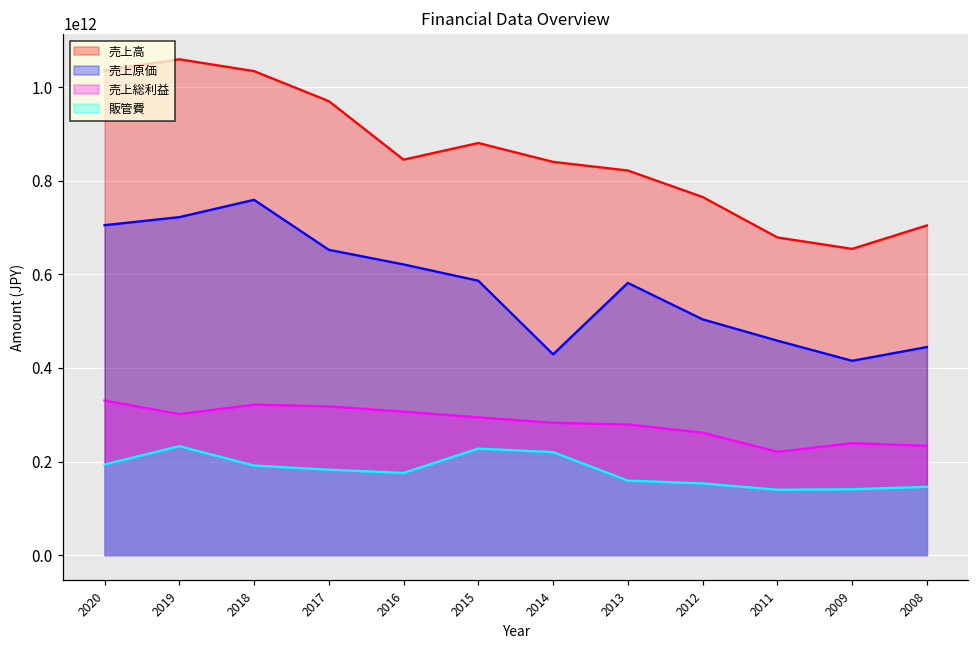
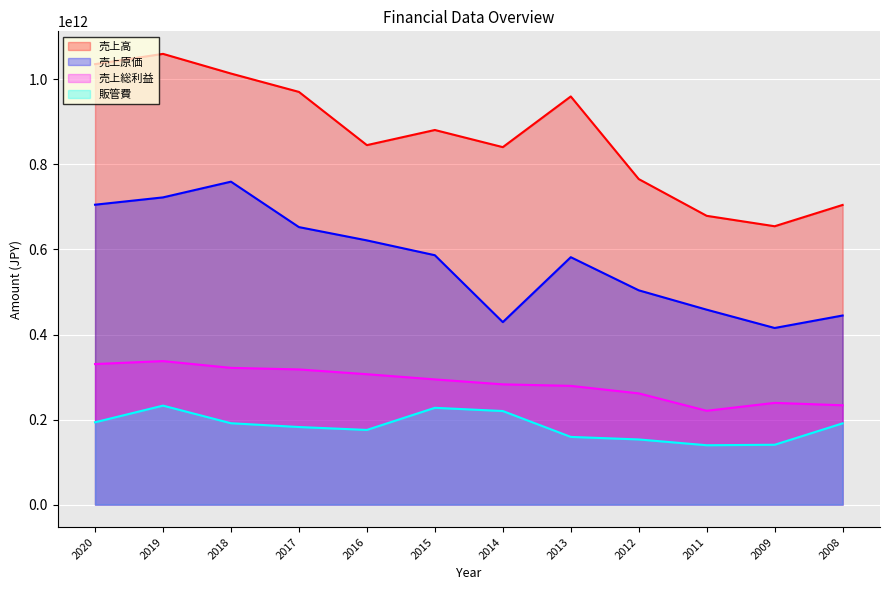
売上総利益, 2019: 300000000000 -> 340000000000
売上高, 2018: 1030000000000 -> 1010000000000
売上高, 2013: 820000000000 -> 960000000000
販管費, 2008: 150000000000 -> 190000000000
